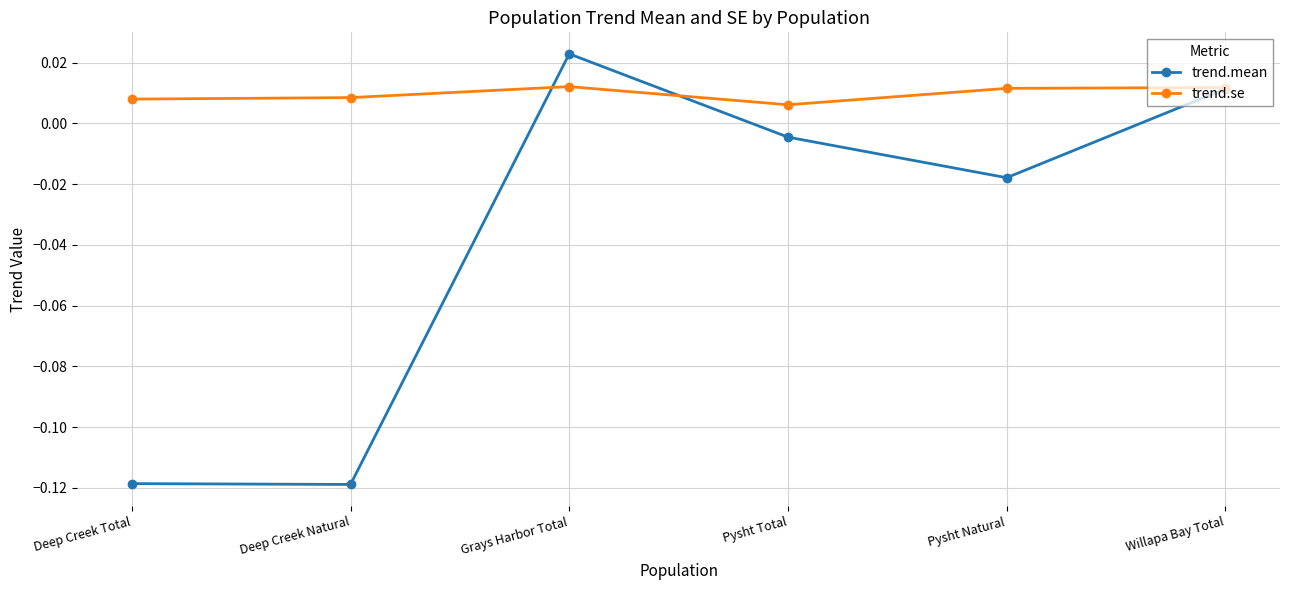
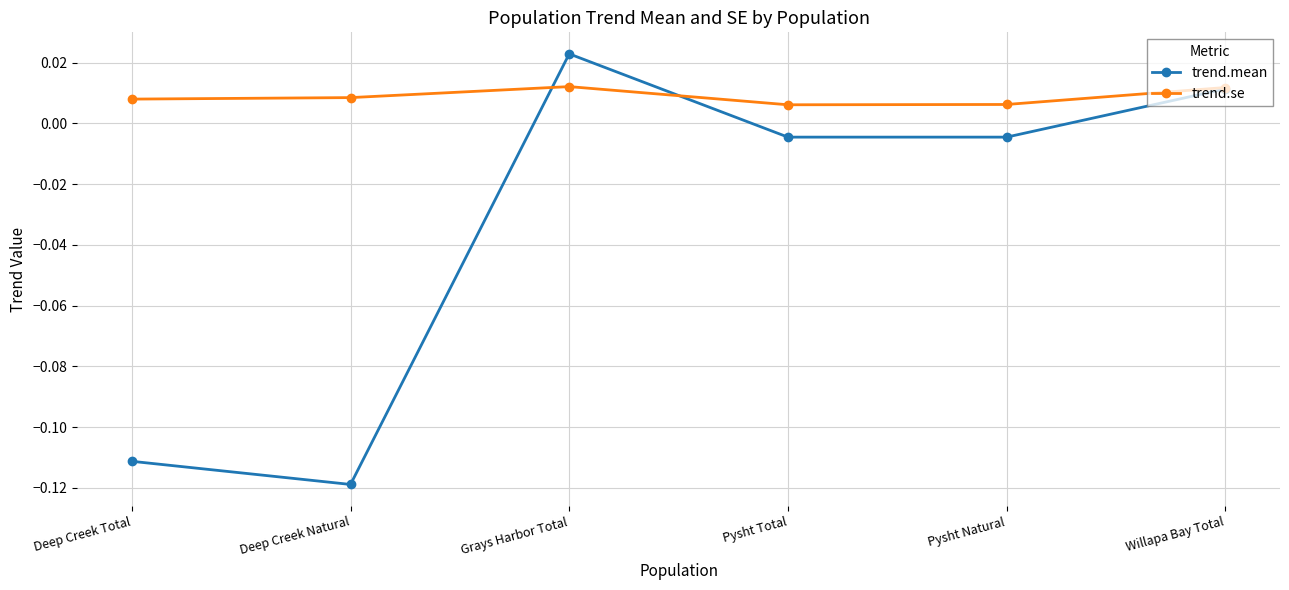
trend.mean, Deep Creek Total: -0.119 -> -0.111
trend.mean, Pysht Natural: -0.018 -> -0.005
trend.se, Pysht Natural: 0.011 -> 0.006
